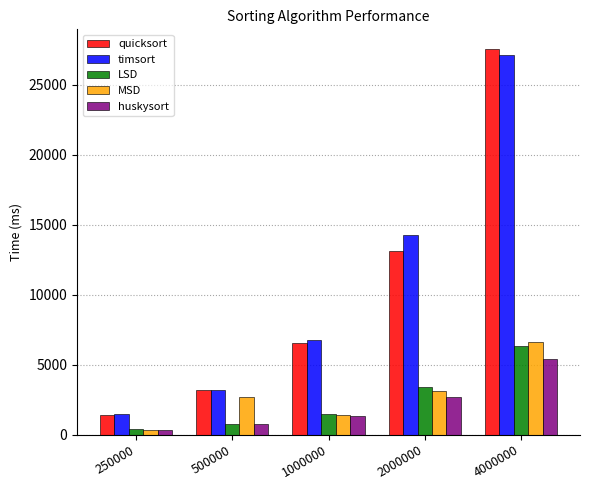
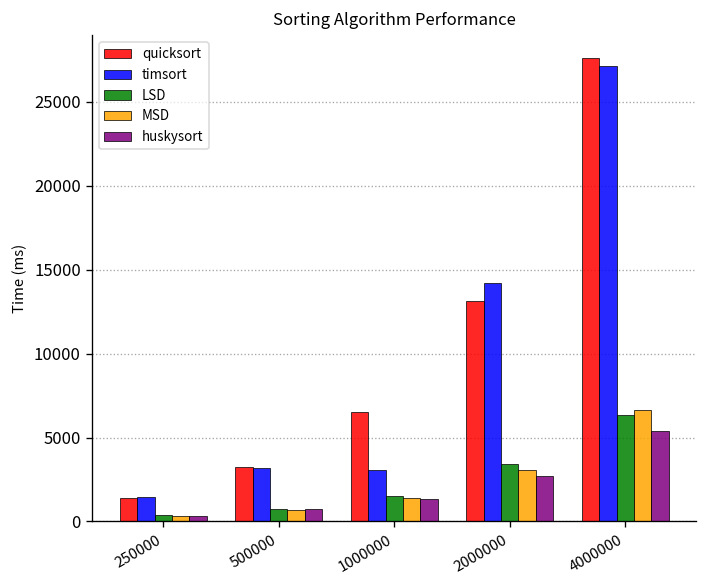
MSD, 500000: 2600 -> 700
timsort, 1000000: 6700 -> 3000
